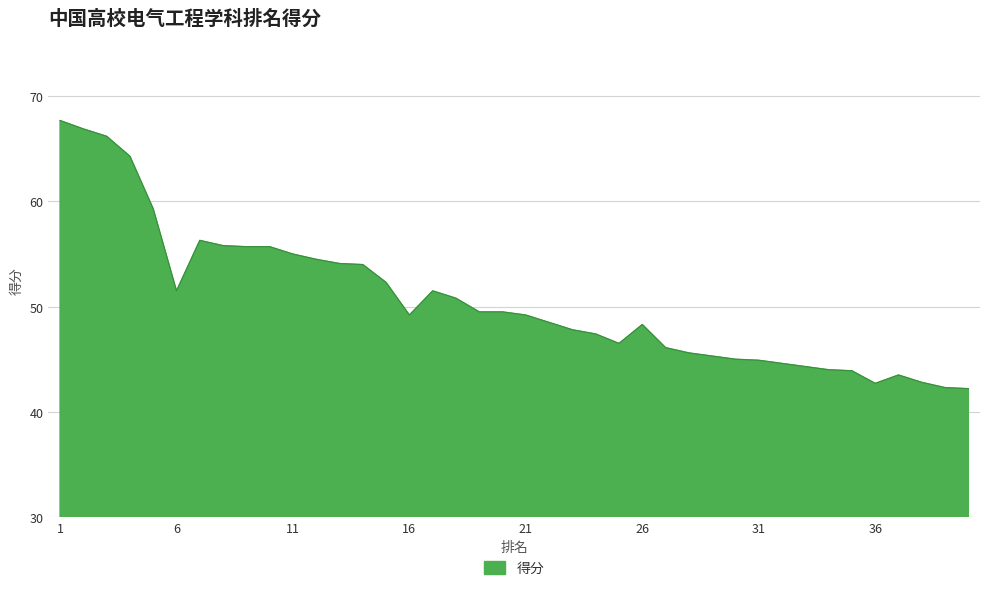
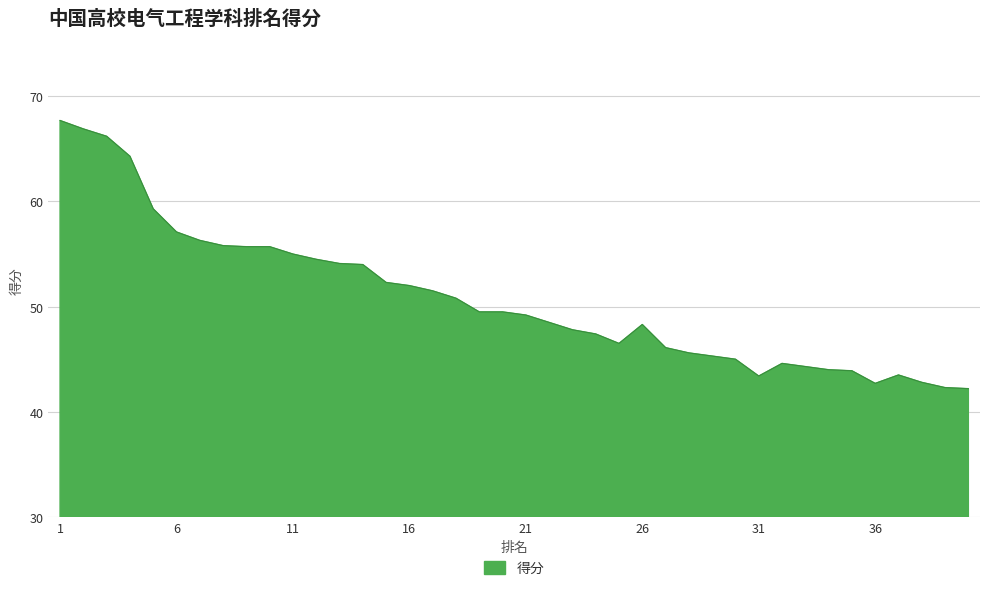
6: 51.5 -> 57.1
16: 49.2 -> 52.0
31: 44.9 -> 43.4
